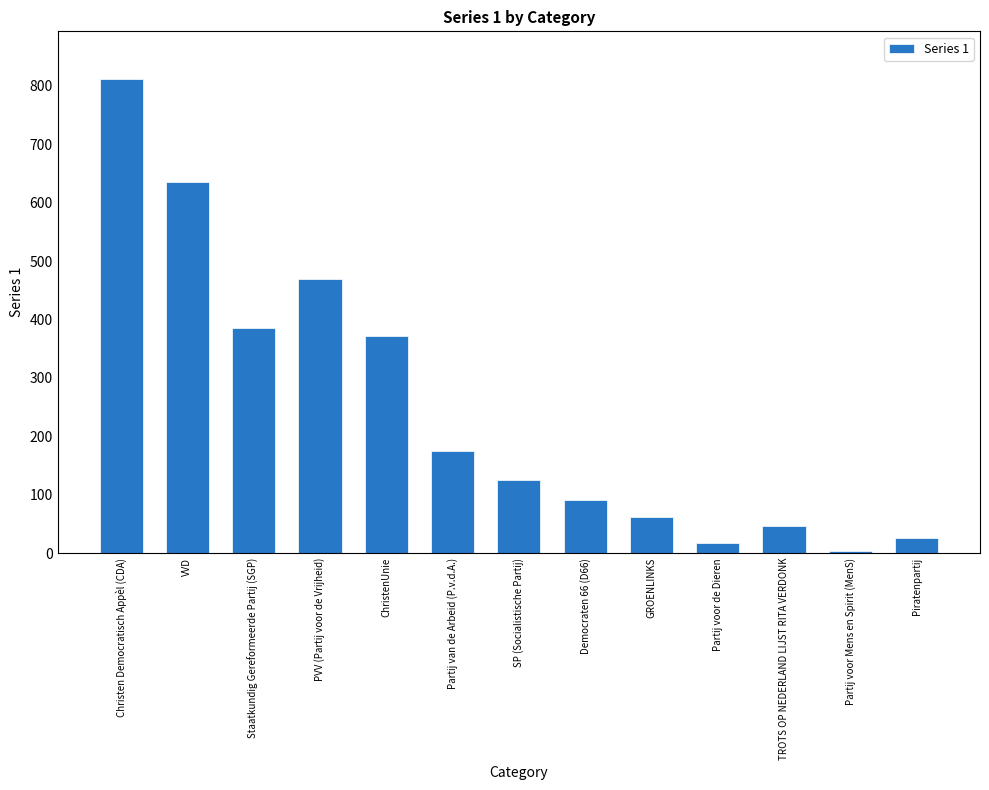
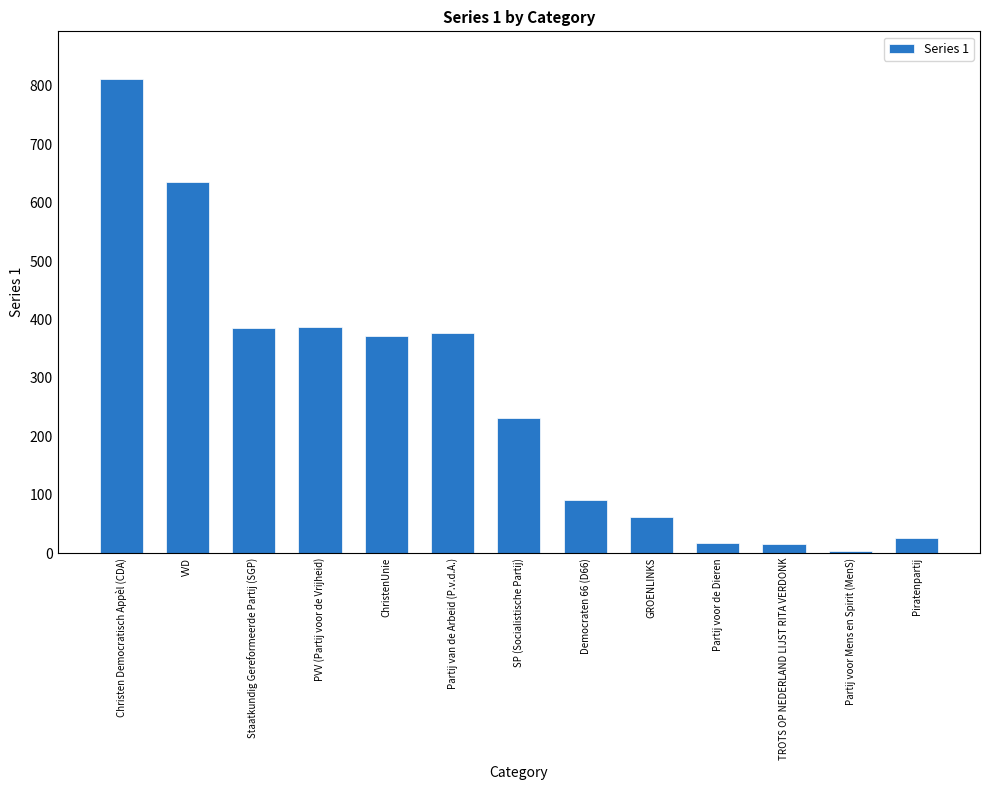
PVV (Partij voor de Vrijheid): 470 -> 390
Partij van de Arbeid (P.v.d.A.): 170 -> 380
SP (Socialistische Partij): 130 -> 230
TROTS OP NEDERLAND LIJST RITA VERDONK: 50 -> 20
